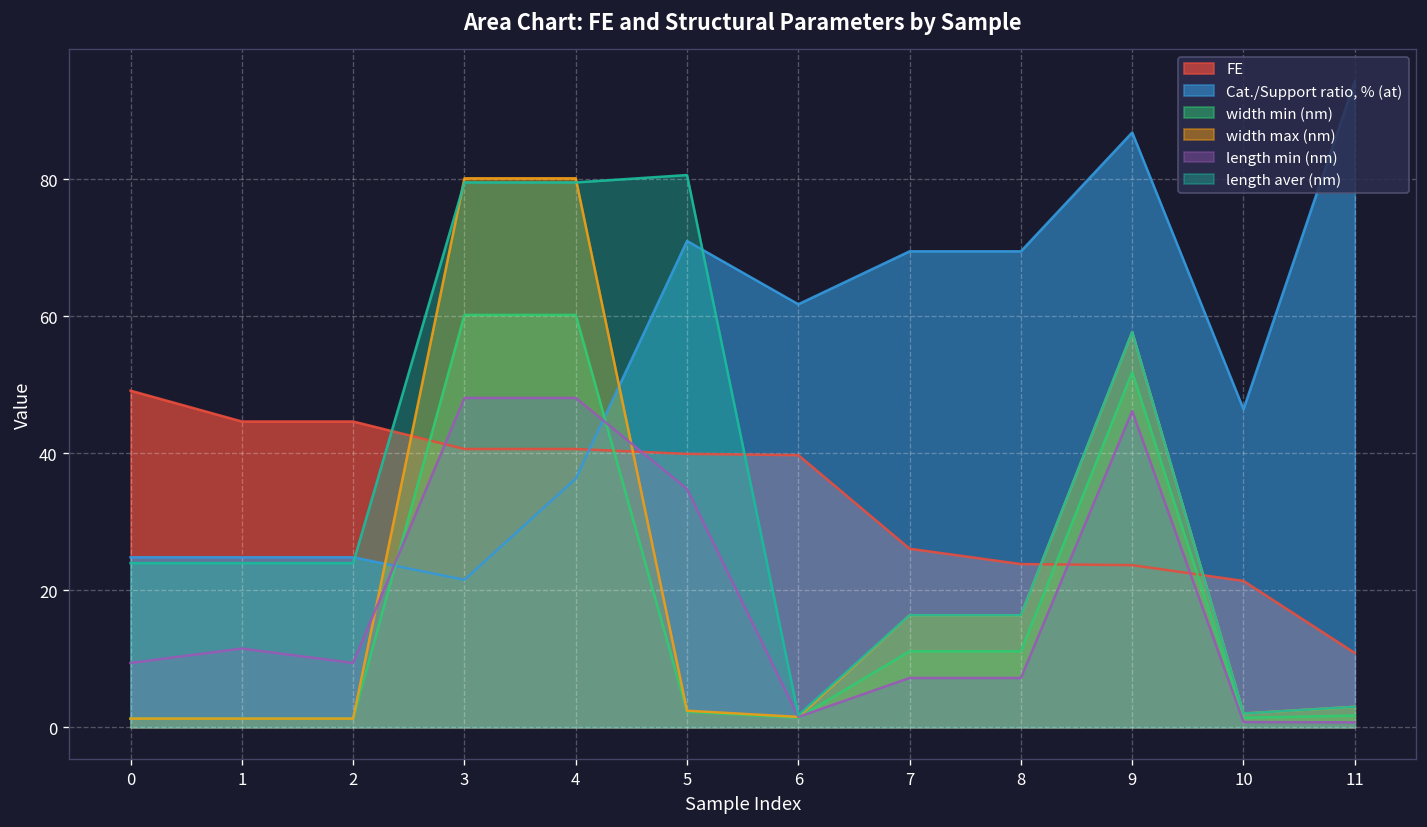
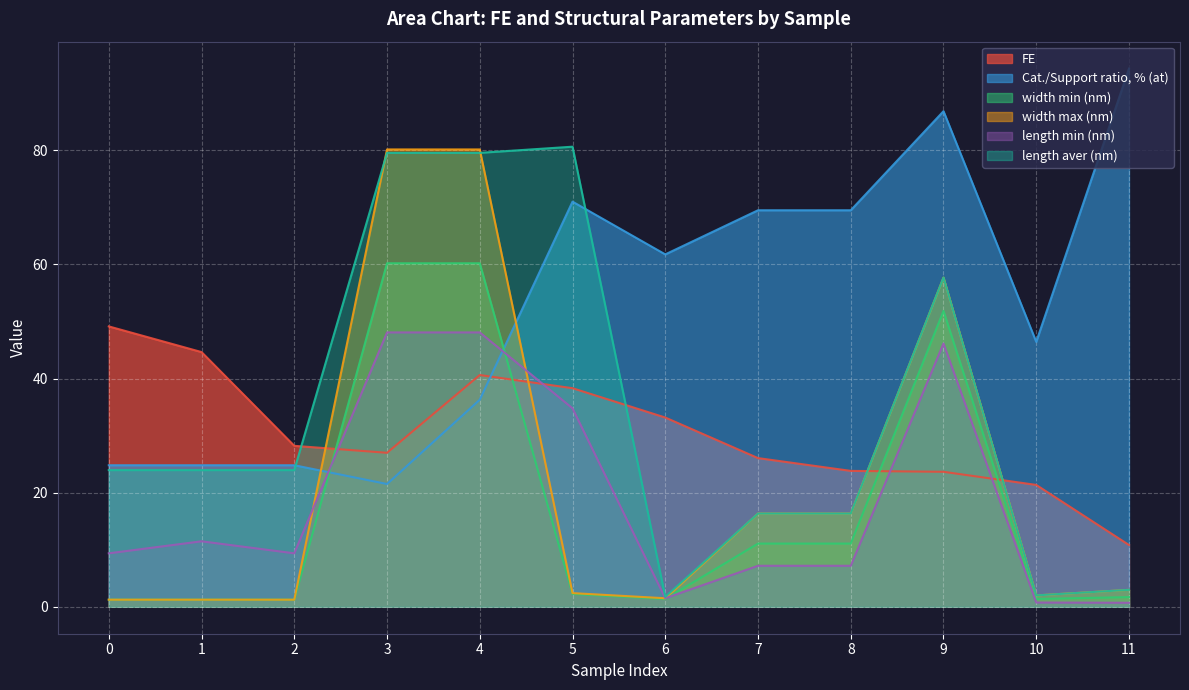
FE, 2: 45 -> 28
FE, 3: 41 -> 27
FE, 5: 40 -> 38
FE, 6: 40 -> 33
